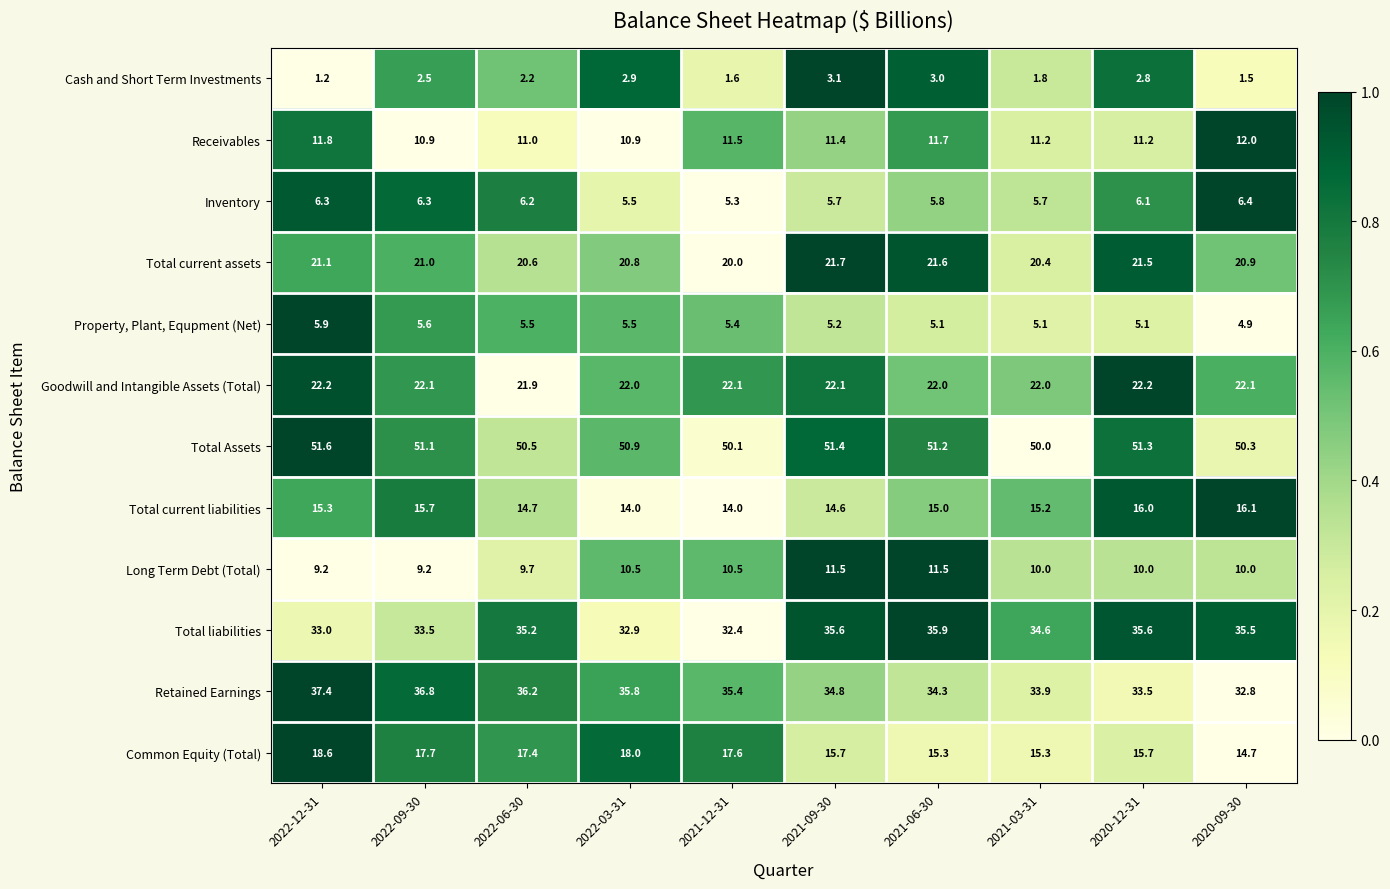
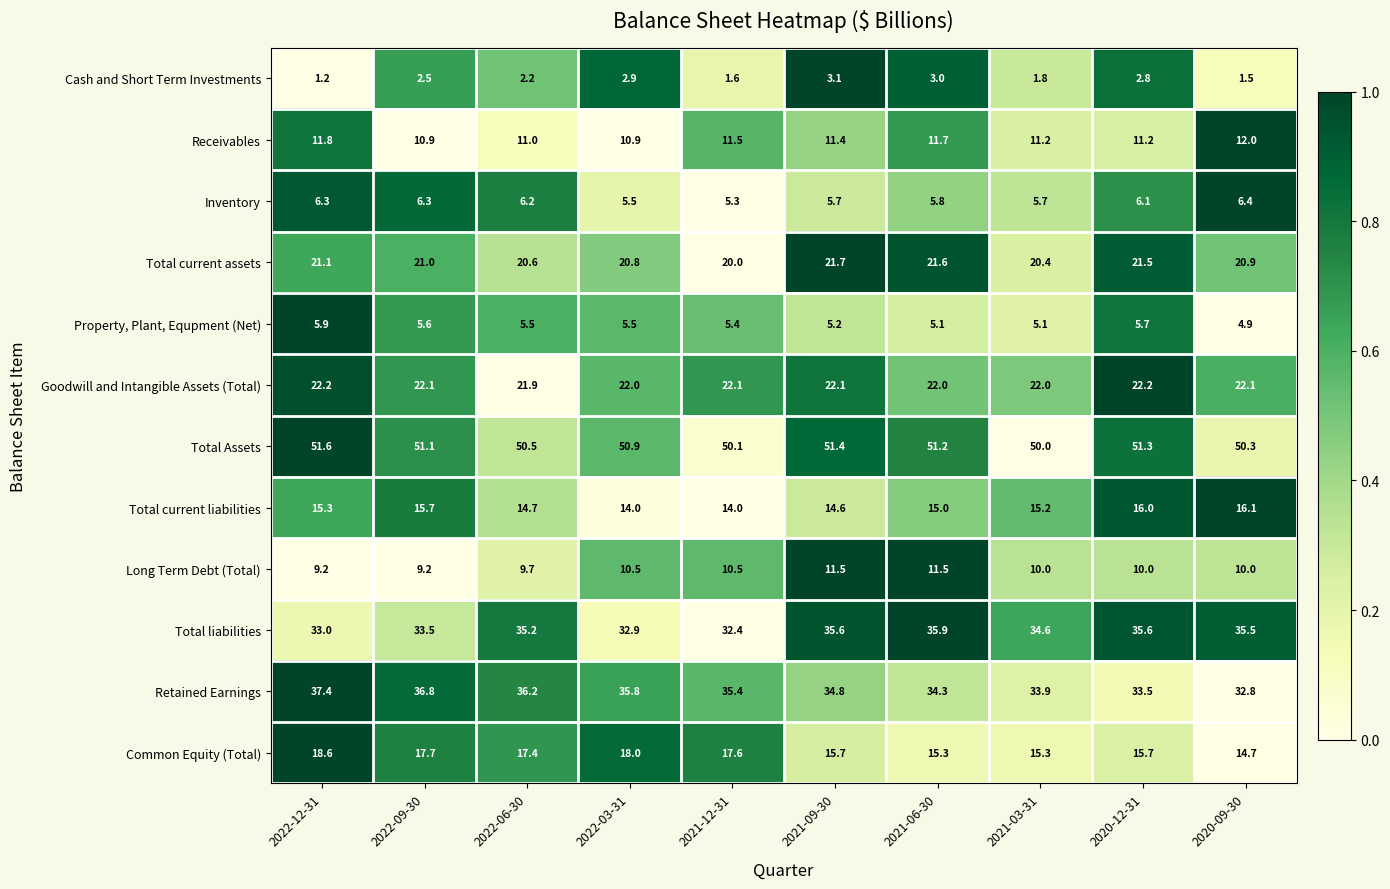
Property, Plant, Equpment (Net), 2020-12-31: 5.1 -> 5.7
